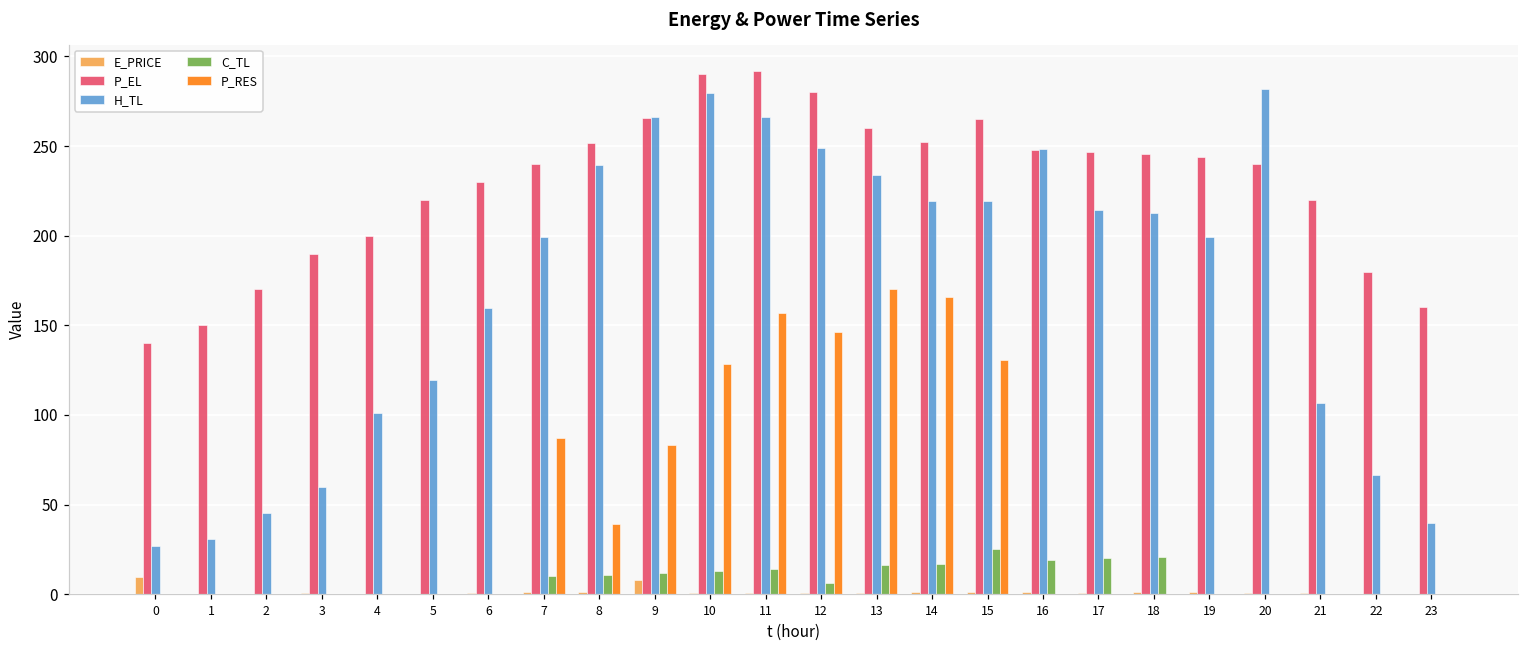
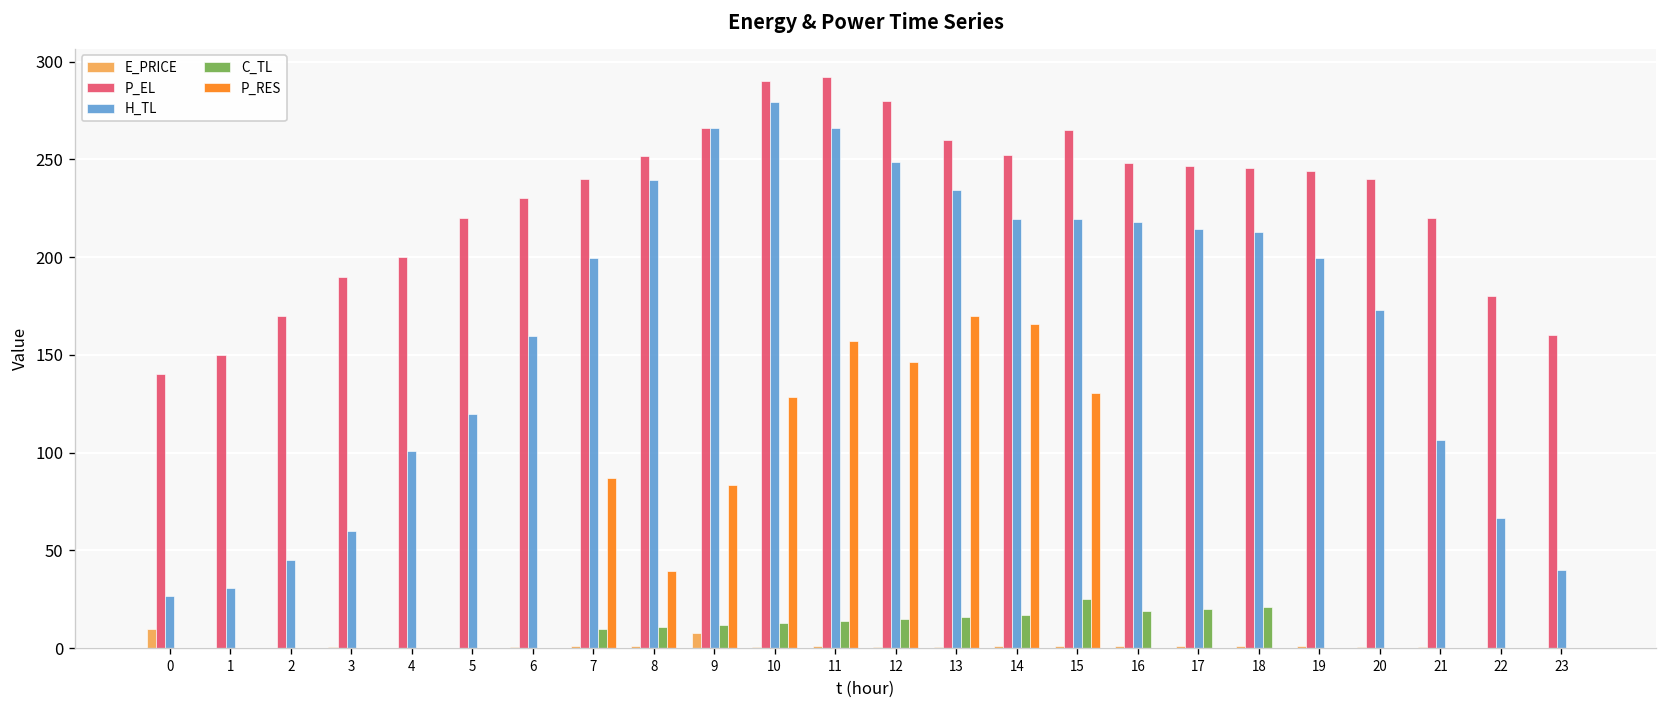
C_TL, 12: 6 -> 15
H_TL, 16: 249 -> 218
H_TL, 20: 282 -> 173
